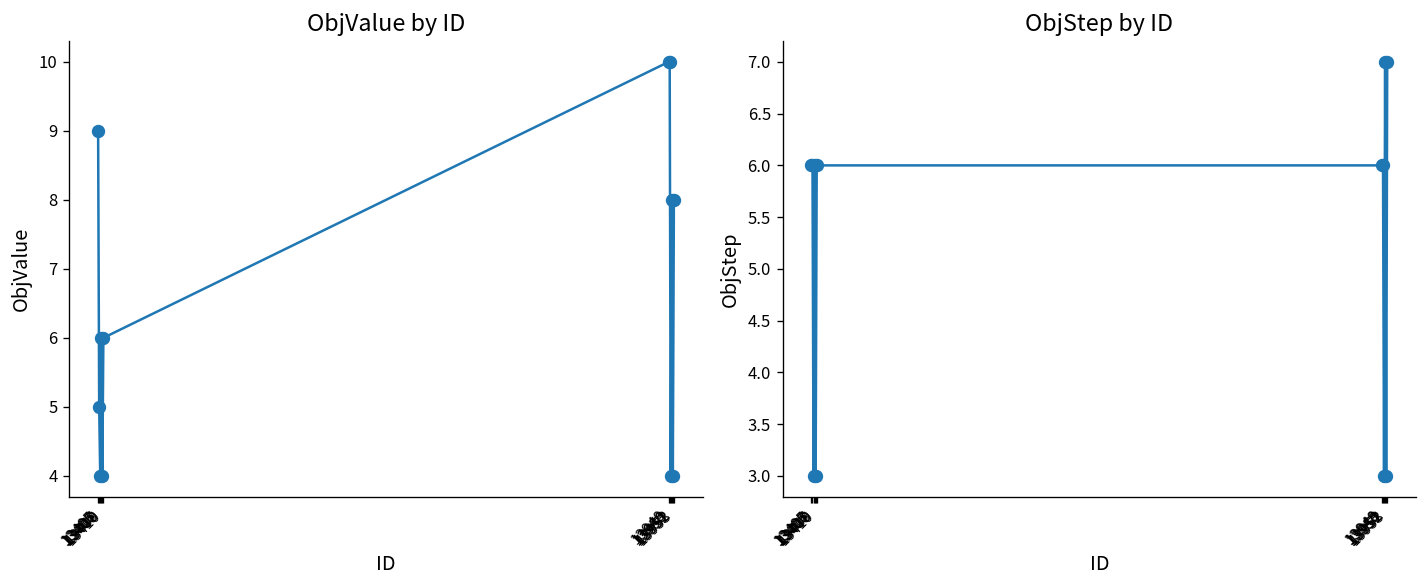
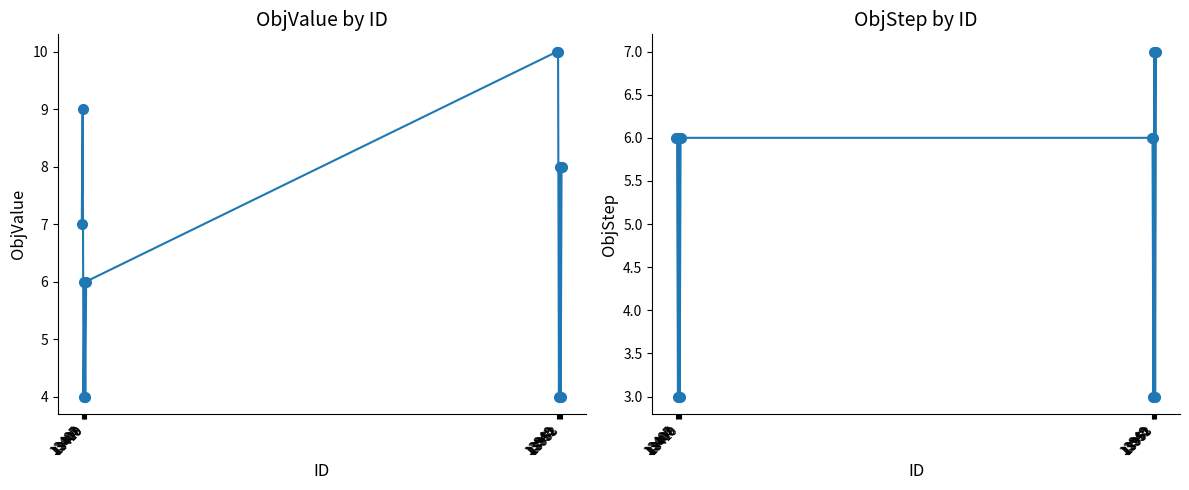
ObjValue by ID, 13405: 9 -> 7
ObjValue by ID, 13406: 5 -> 9
